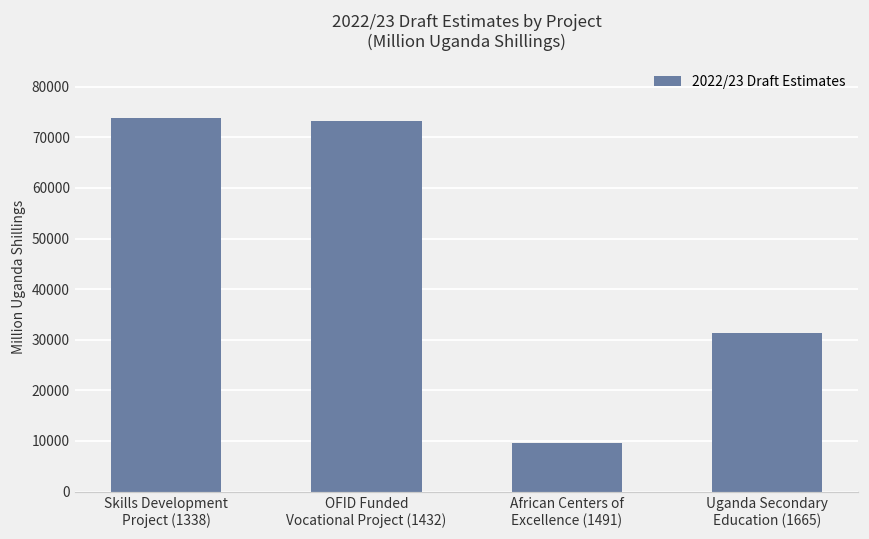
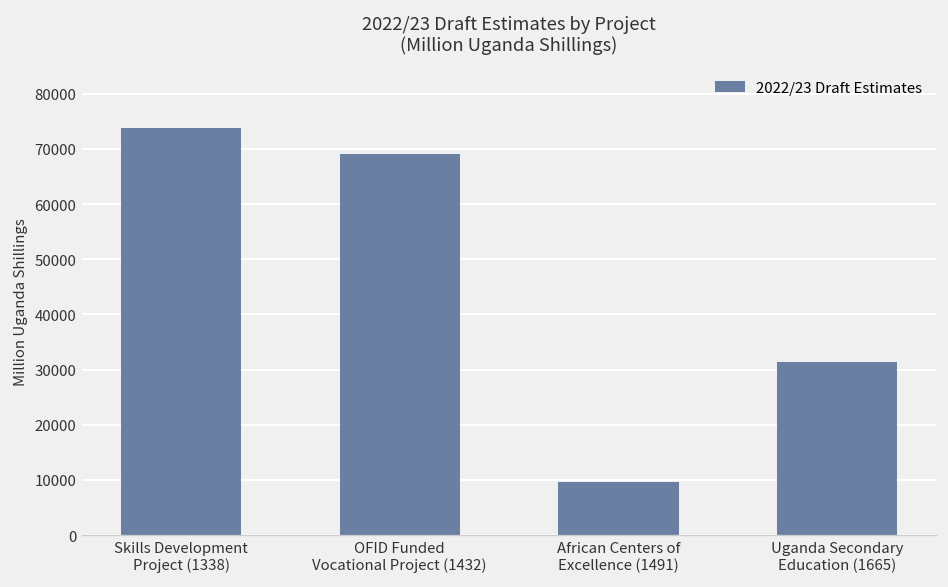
OFID Funded Vocational Project (1432): 73000 -> 69000
